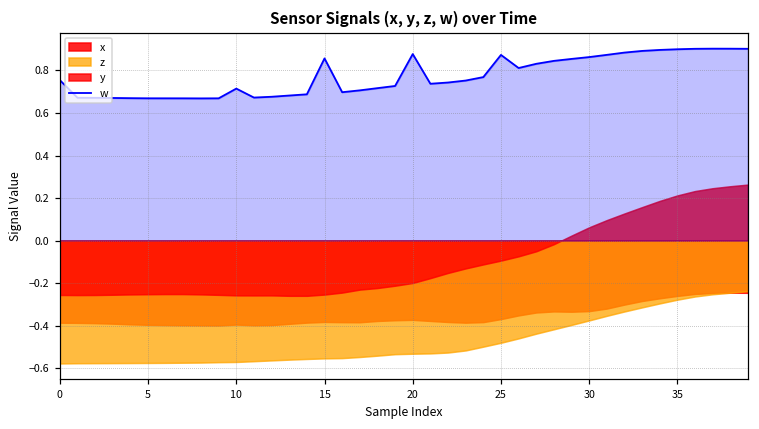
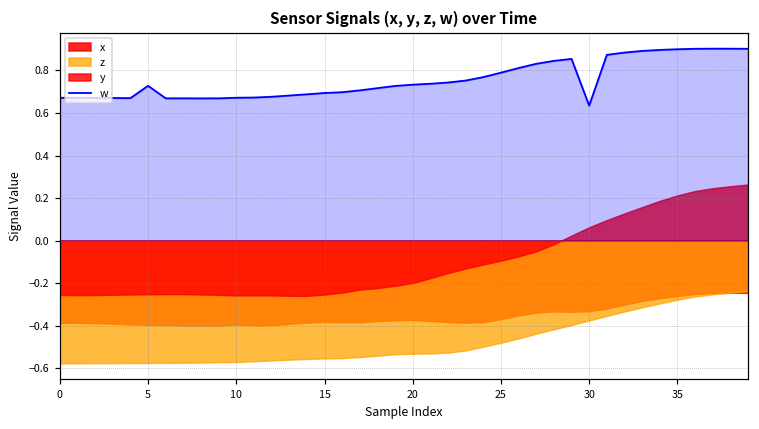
w, 0: 0.75 -> 0.67
w, 5: 0.67 -> 0.73
w, 10: 0.71 -> 0.67
w, 15: 0.86 -> 0.69
w, 20: 0.88 -> 0.73
w, 25: 0.87 -> 0.79
w, 30: 0.86 -> 0.63
